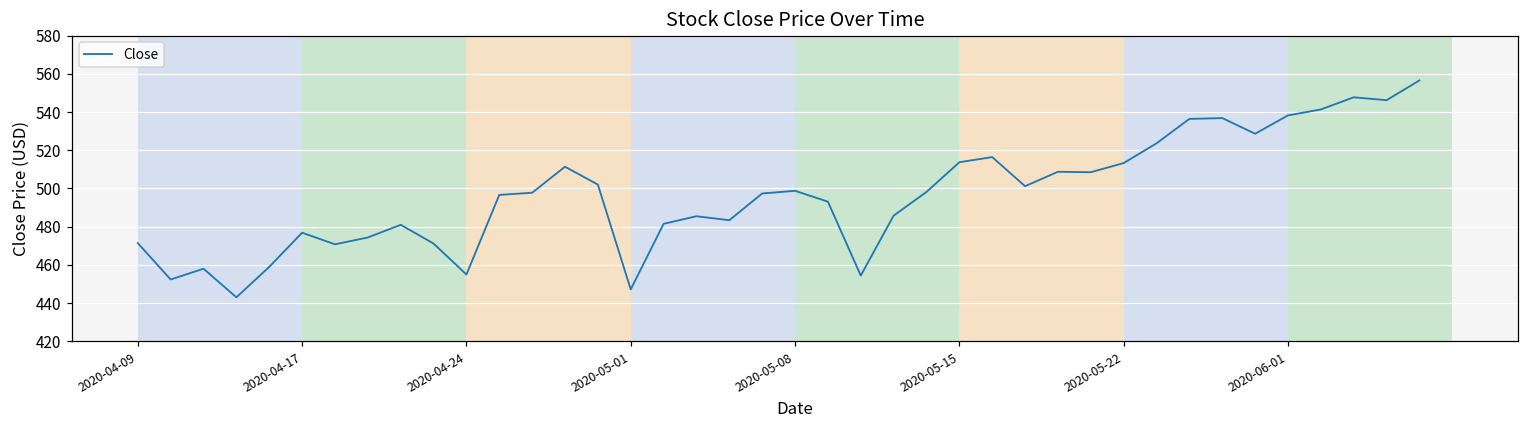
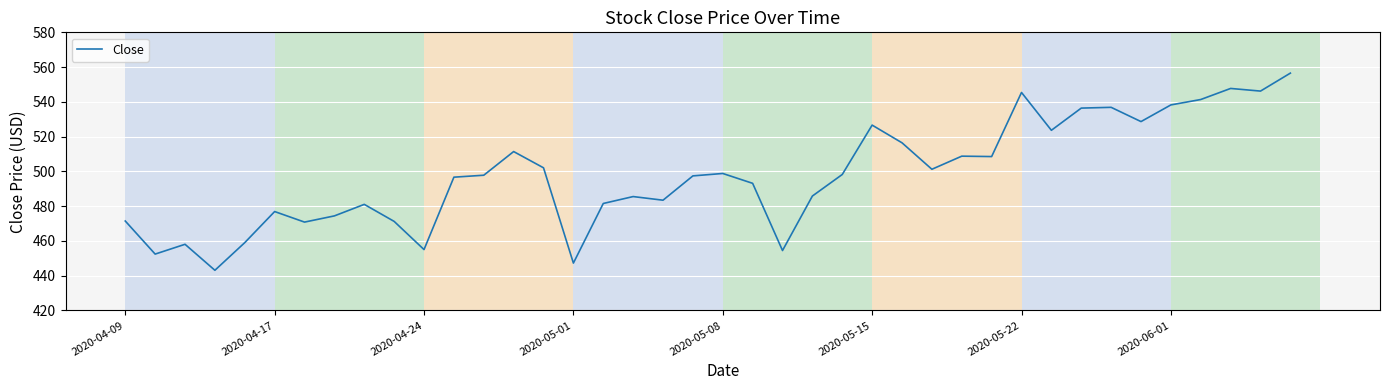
2020-05-15: 514 -> 527
2020-05-22: 513 -> 545
